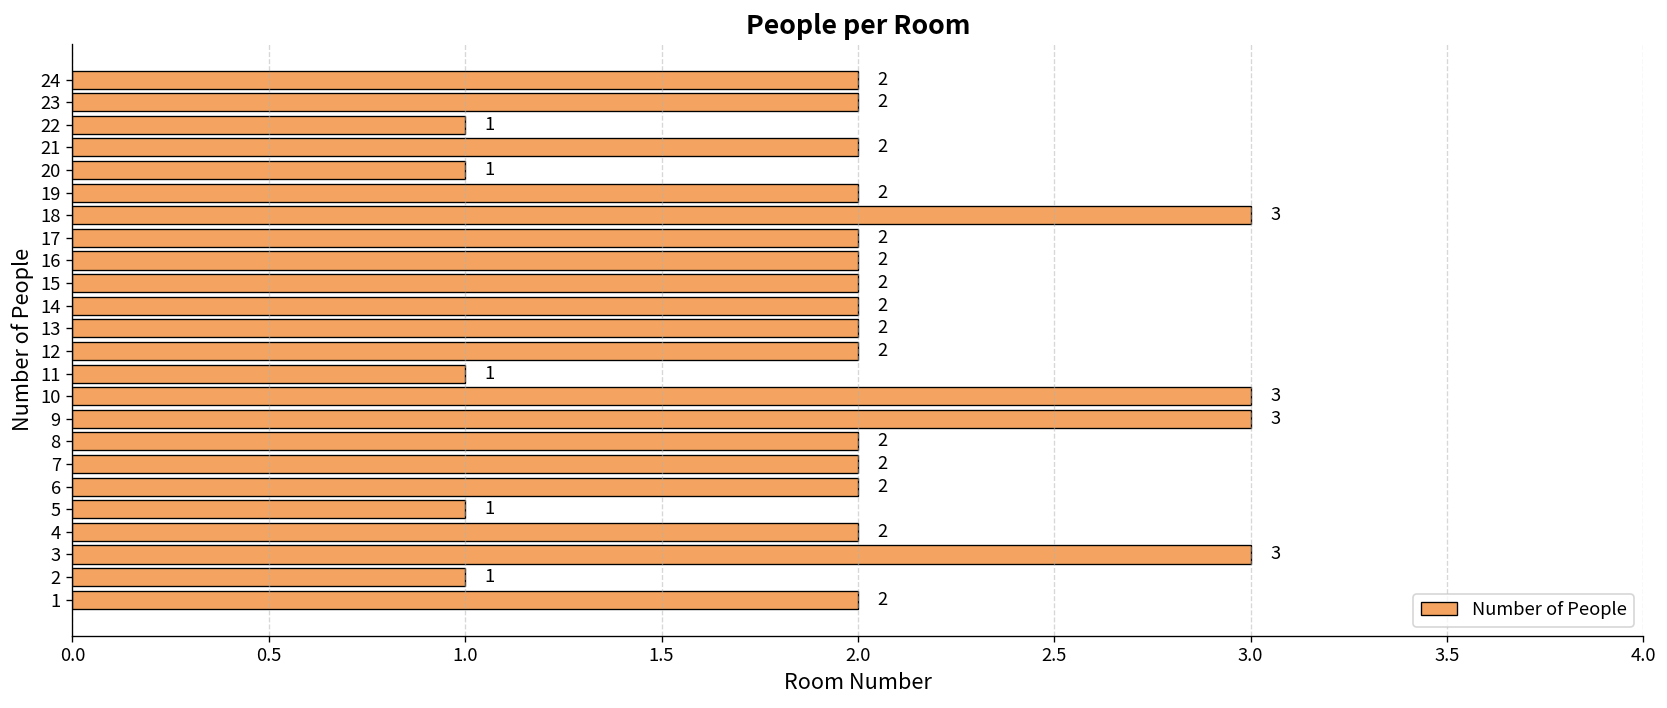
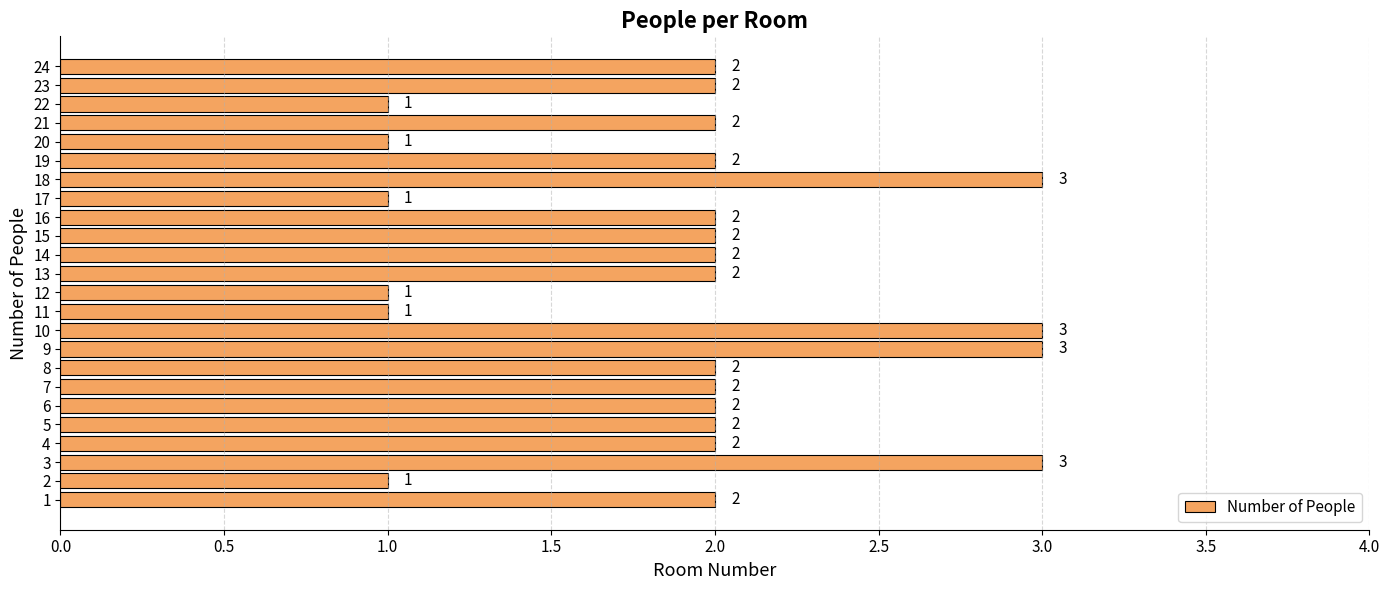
17: 2 -> 1
12: 2 -> 1
5: 1 -> 2
